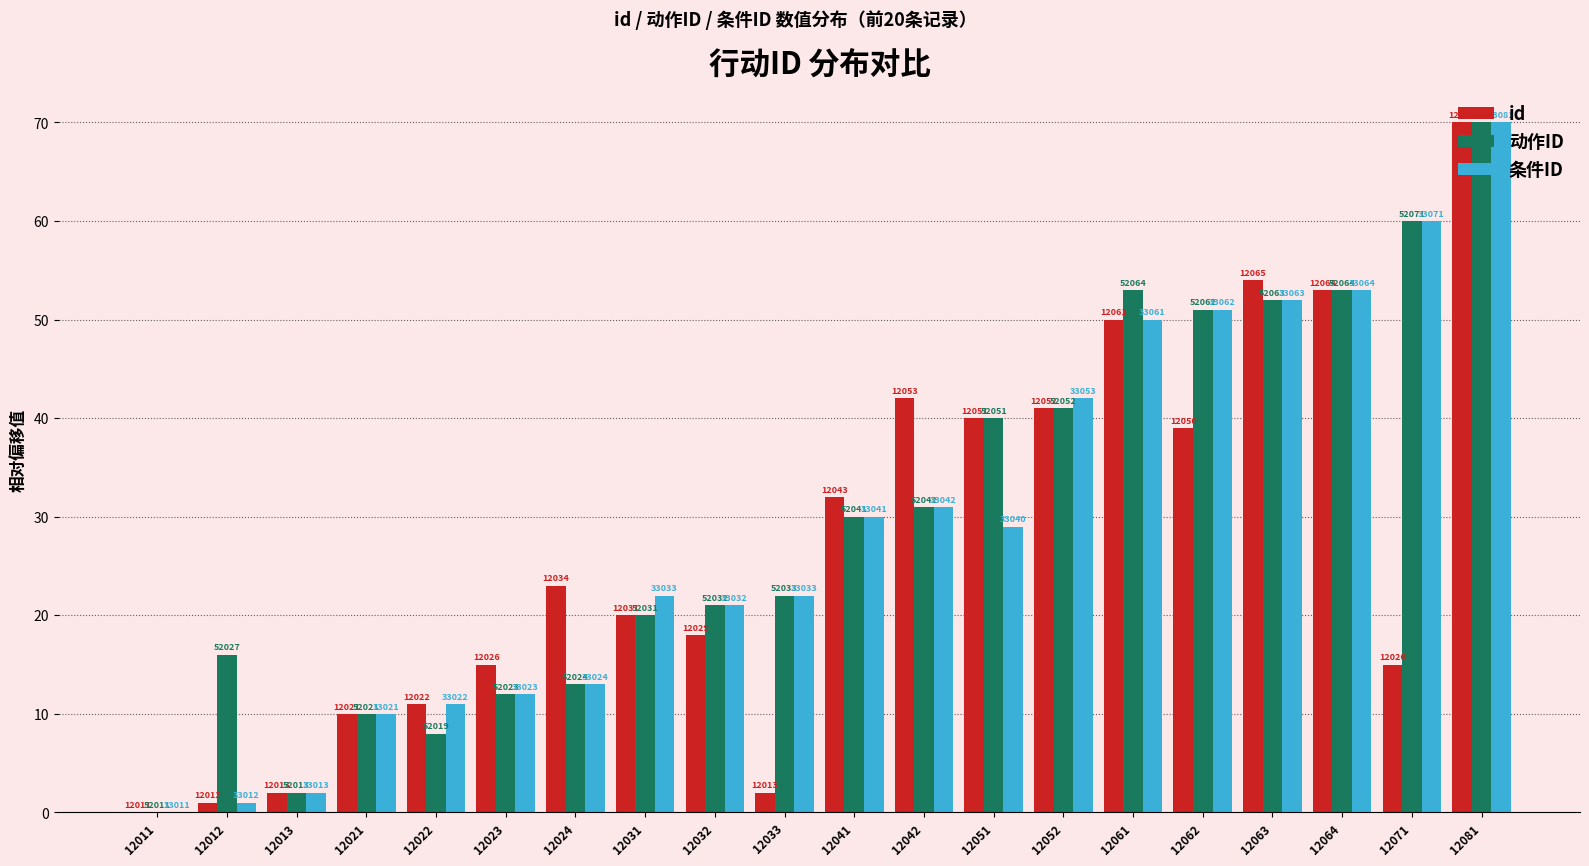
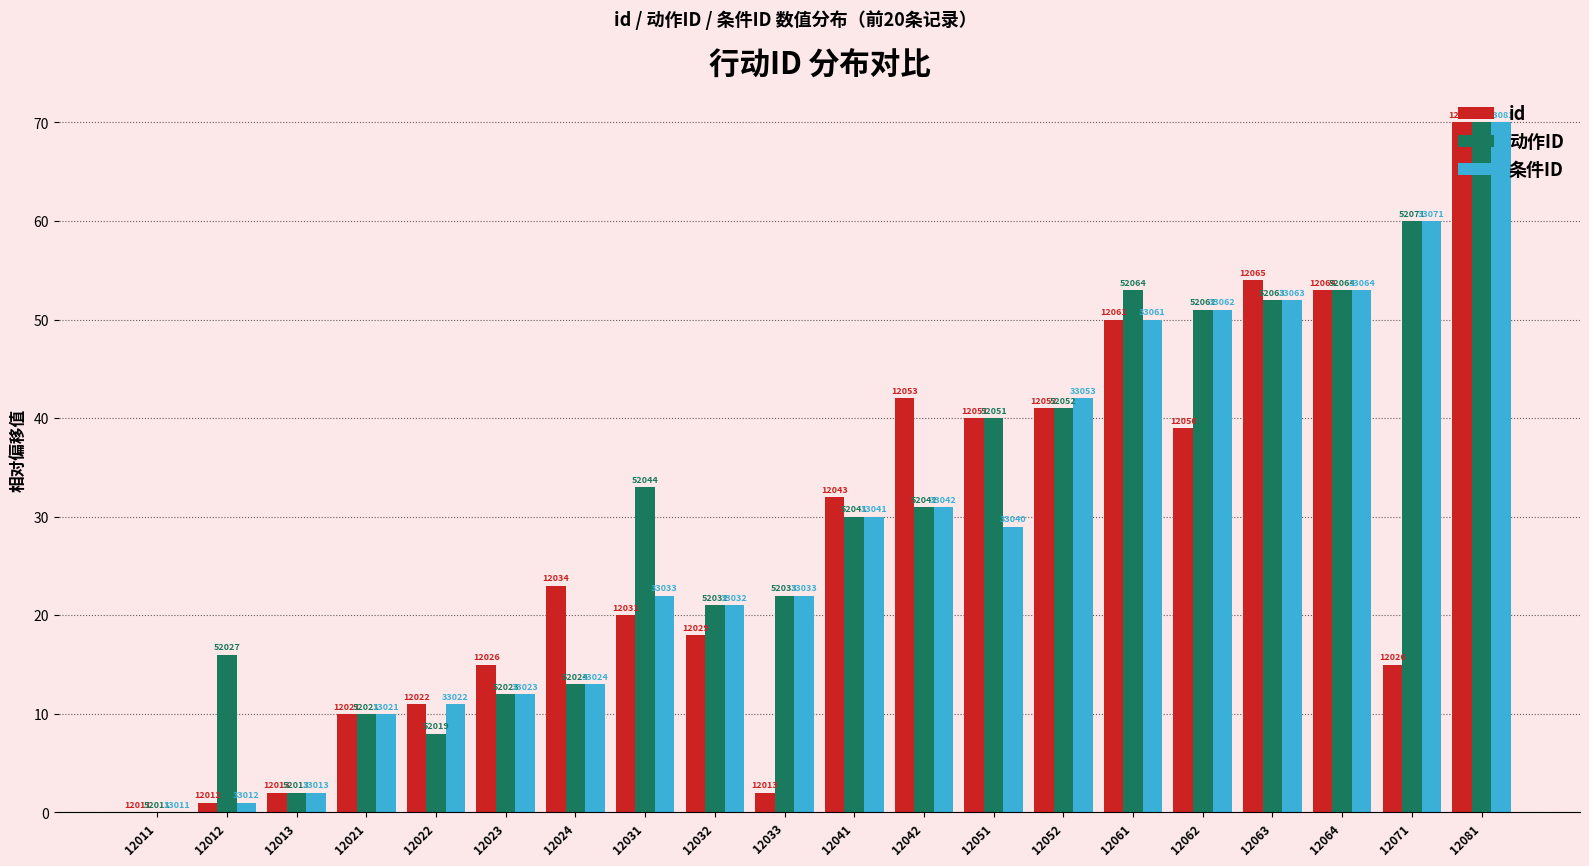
动作ID, 12031: 52031 -> 52044
